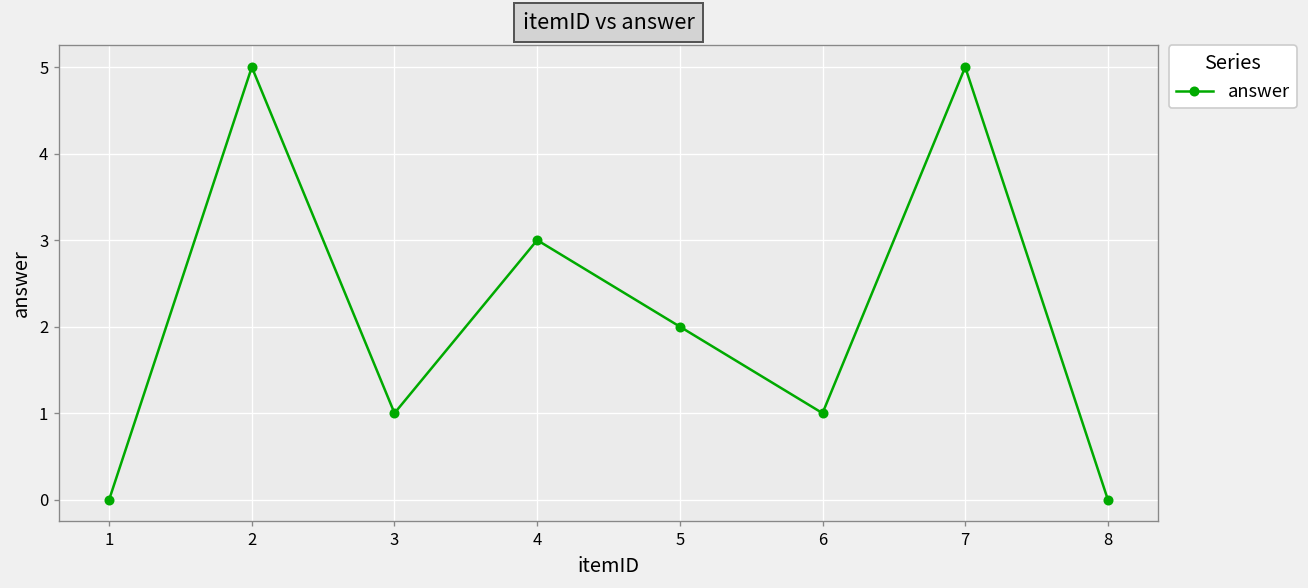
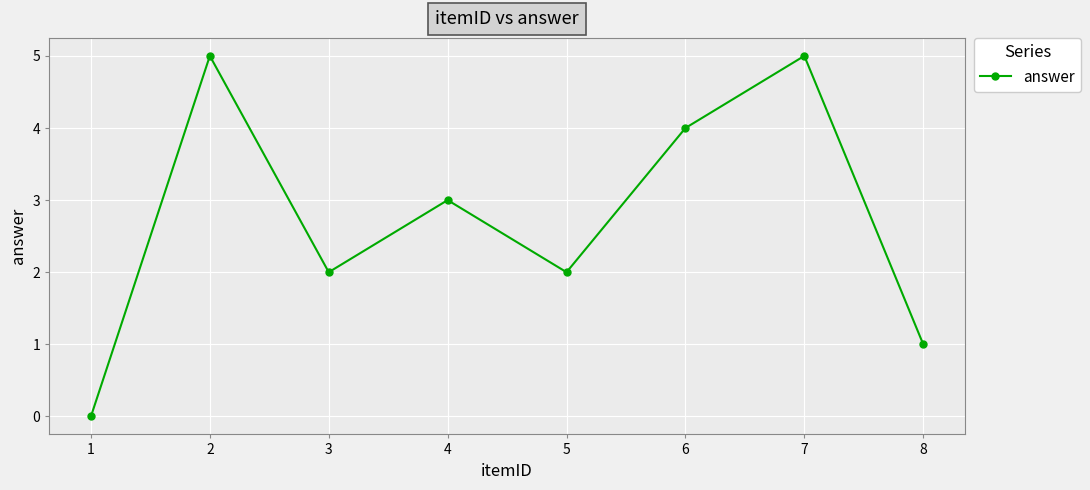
3: 1 -> 2
6: 1 -> 4
8: 0 -> 1
